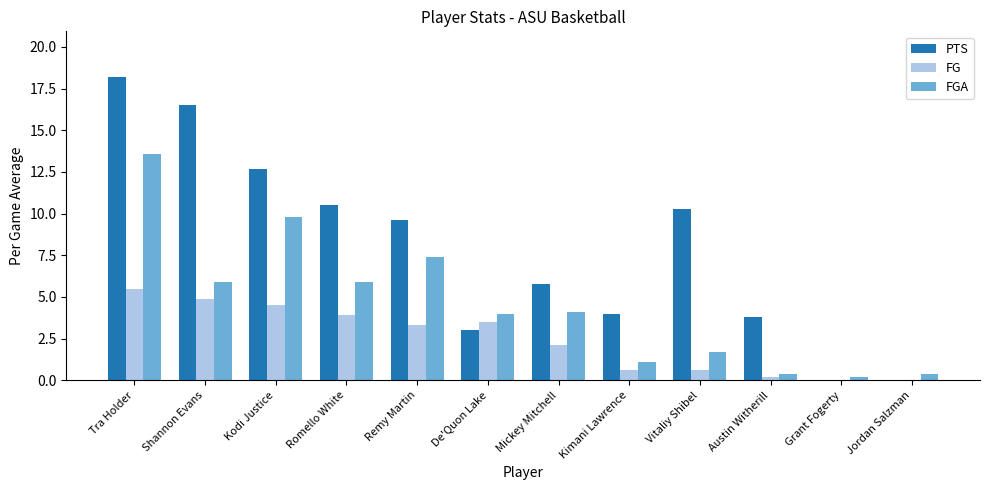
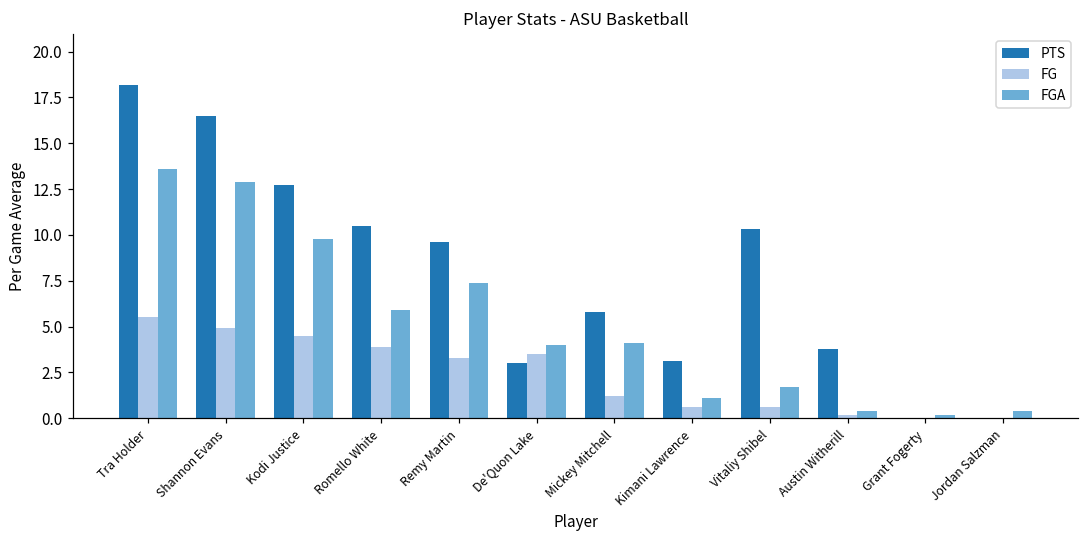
FGA, Shannon Evans: 5.9 -> 12.9
FG, Mickey Mitchell: 2.1 -> 1.2
PTS, Kimani Lawrence: 4.0 -> 3.1
